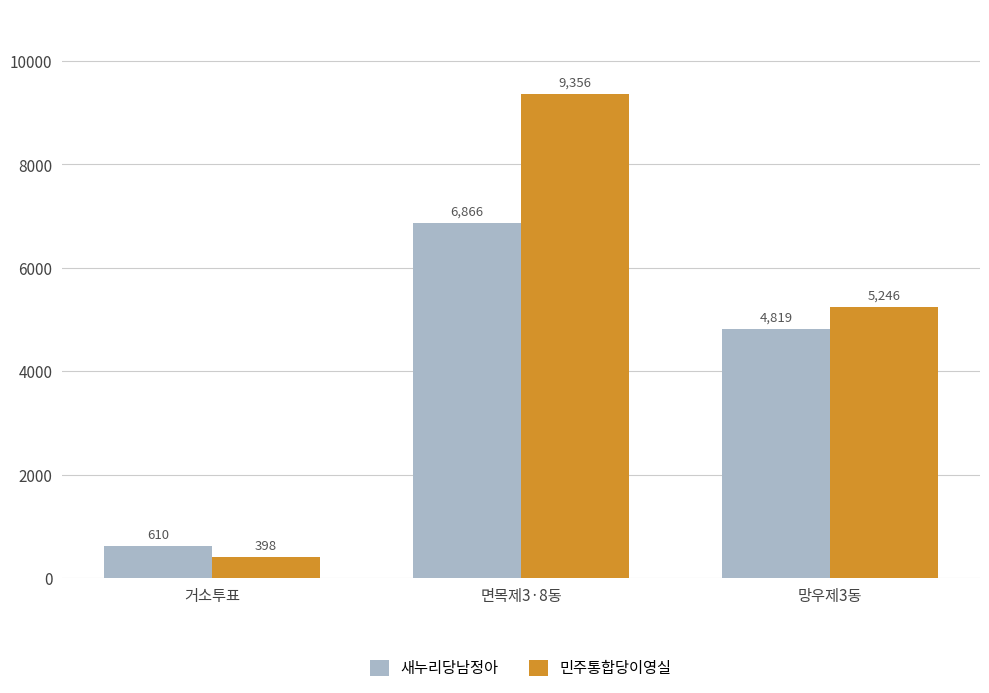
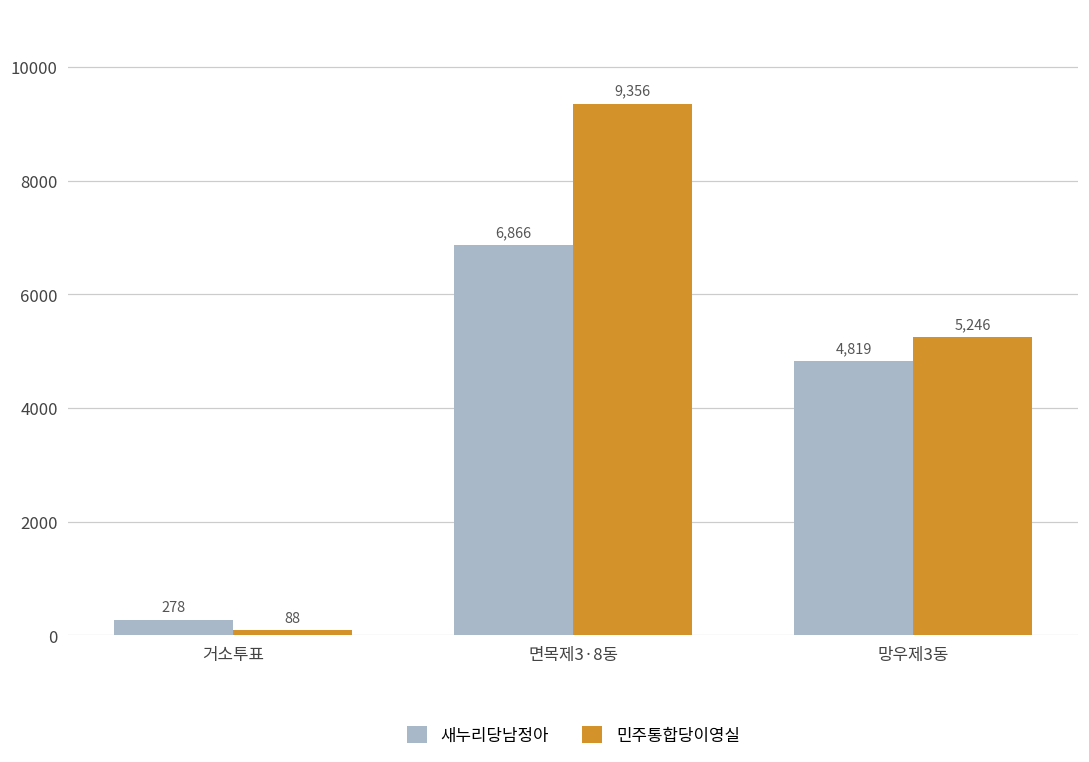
새누리당남정아, 거소투표: 610 -> 278
민주통합당이영실, 거소투표: 398 -> 88
